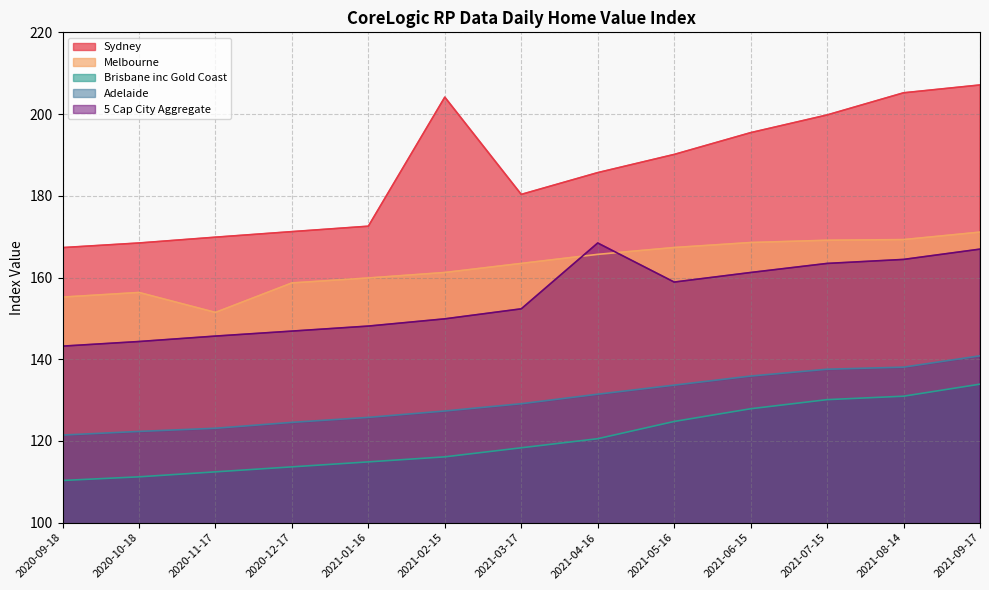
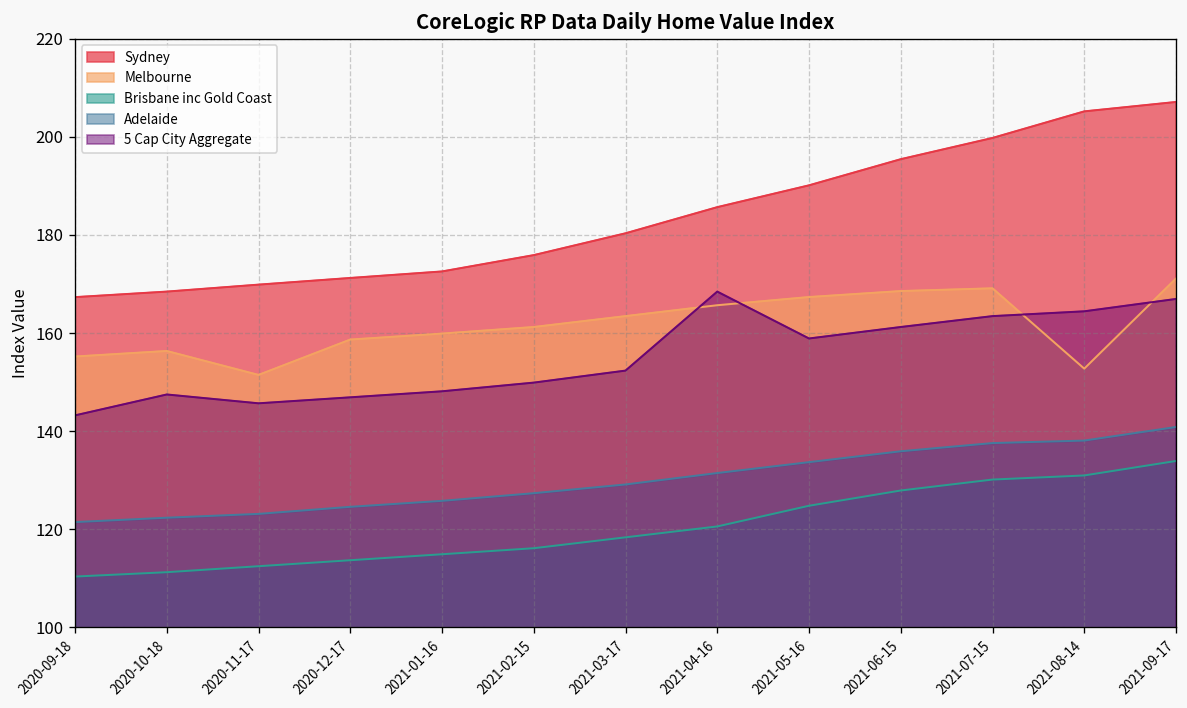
5 Cap City Aggregate, 2020-10-18: 144 -> 147
Sydney, 2021-02-15: 204 -> 176
Melbourne, 2021-08-14: 169 -> 153
